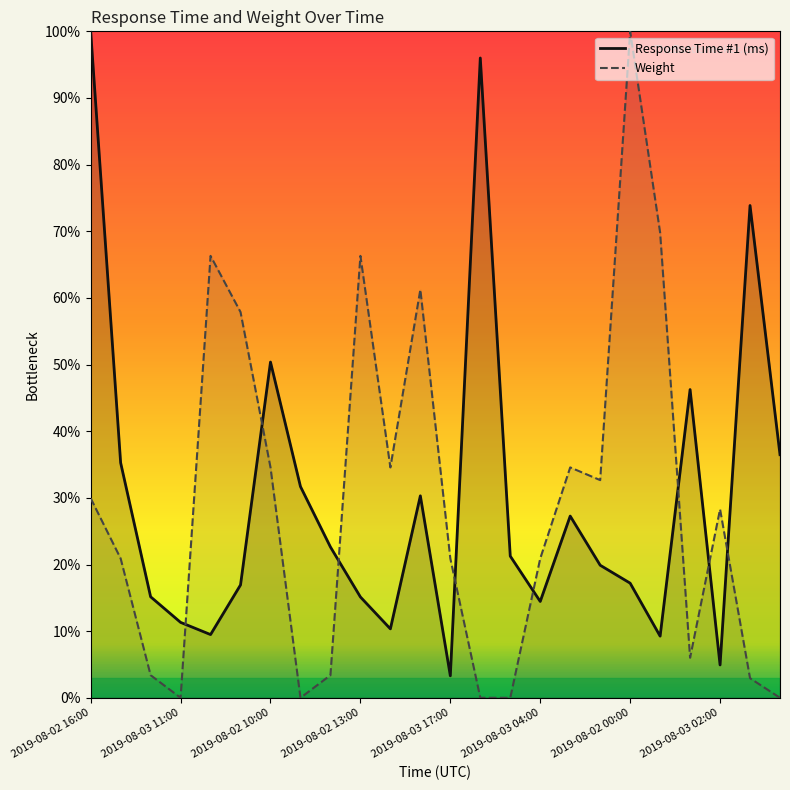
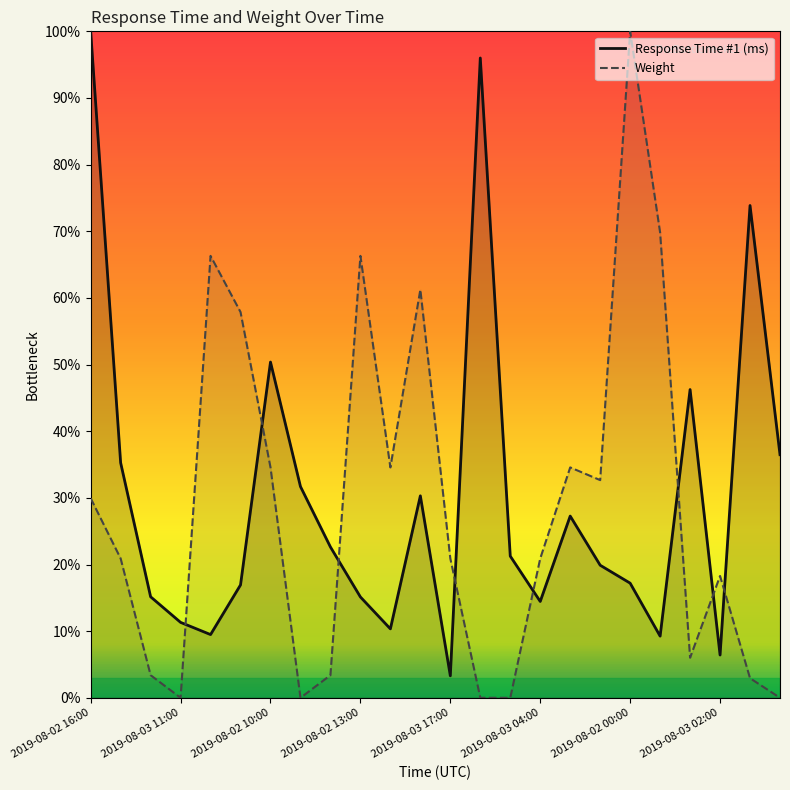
Response Time #1 (ms), 2019-08-03 02:00: 5% -> 6%
Weight, 2019-08-03 02:00: 28% -> 18%
